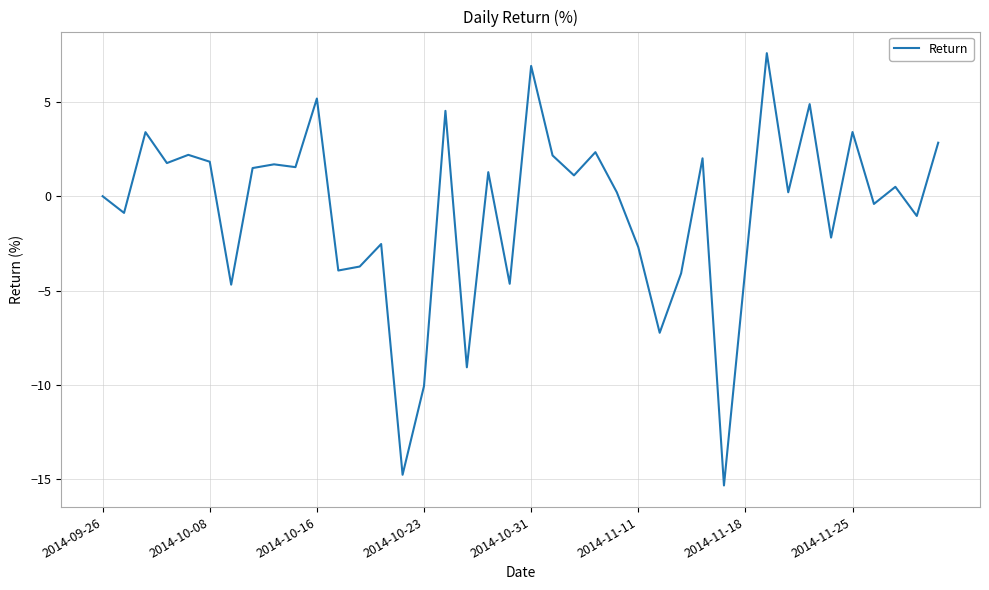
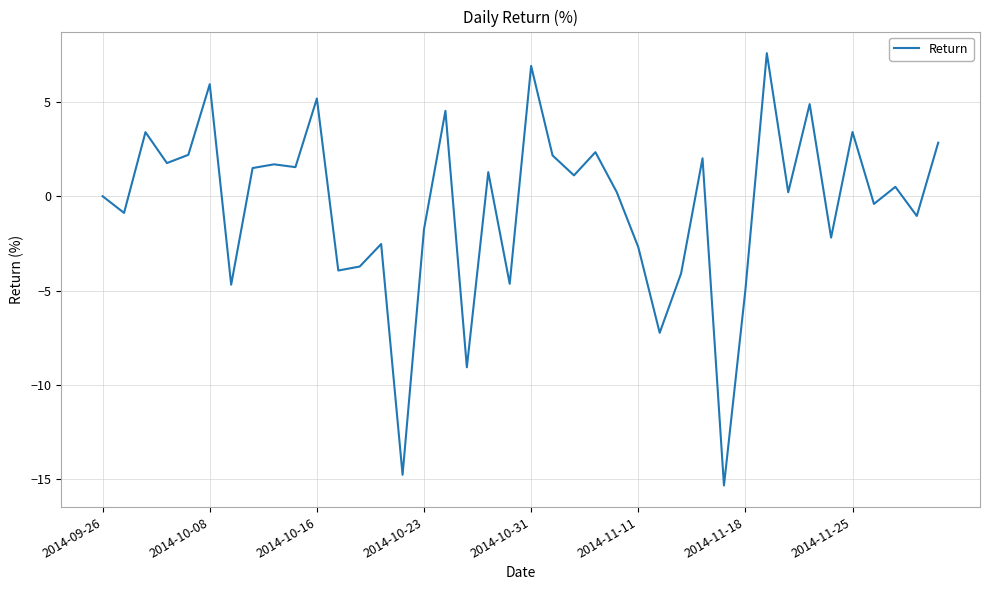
2014-10-08: 1.8 -> 5.9
2014-10-23: -10.1 -> -1.8
2014-11-18: -3.8 -> -5.0
